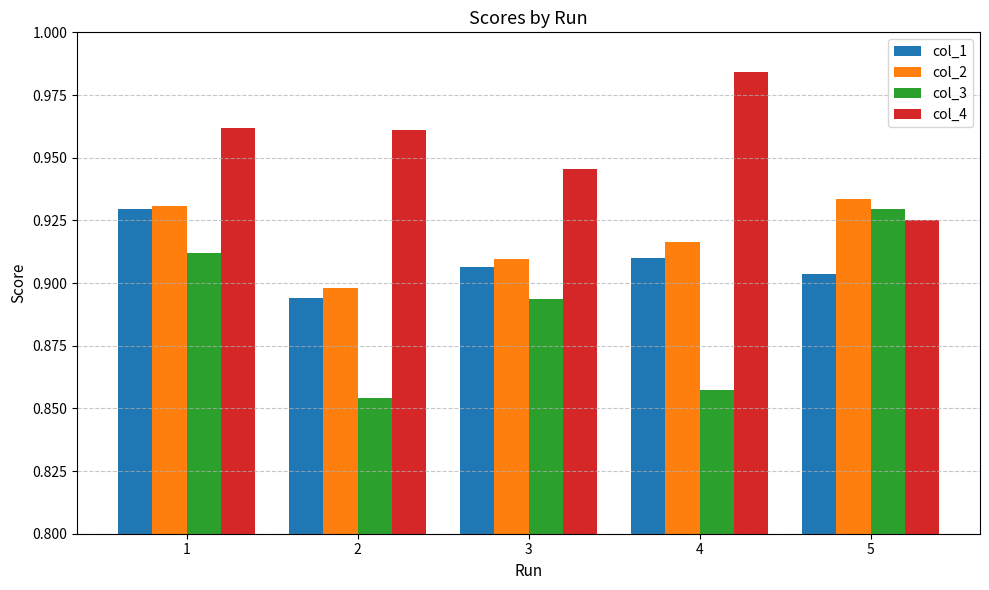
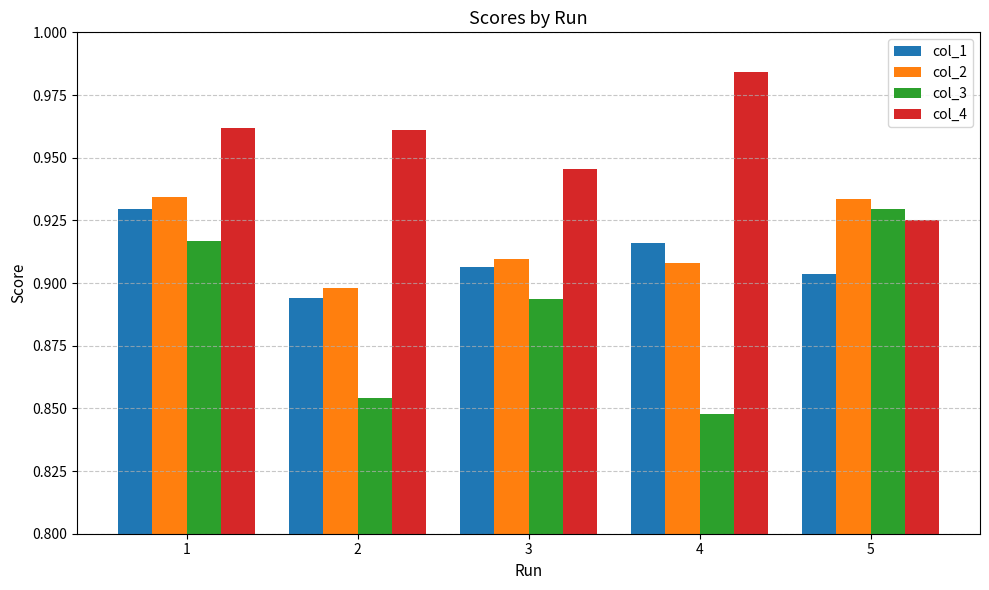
col_2, 1: 0.931 -> 0.935
col_3, 1: 0.912 -> 0.917
col_1, 4: 0.910 -> 0.916
col_2, 4: 0.916 -> 0.908
col_3, 4: 0.857 -> 0.848
